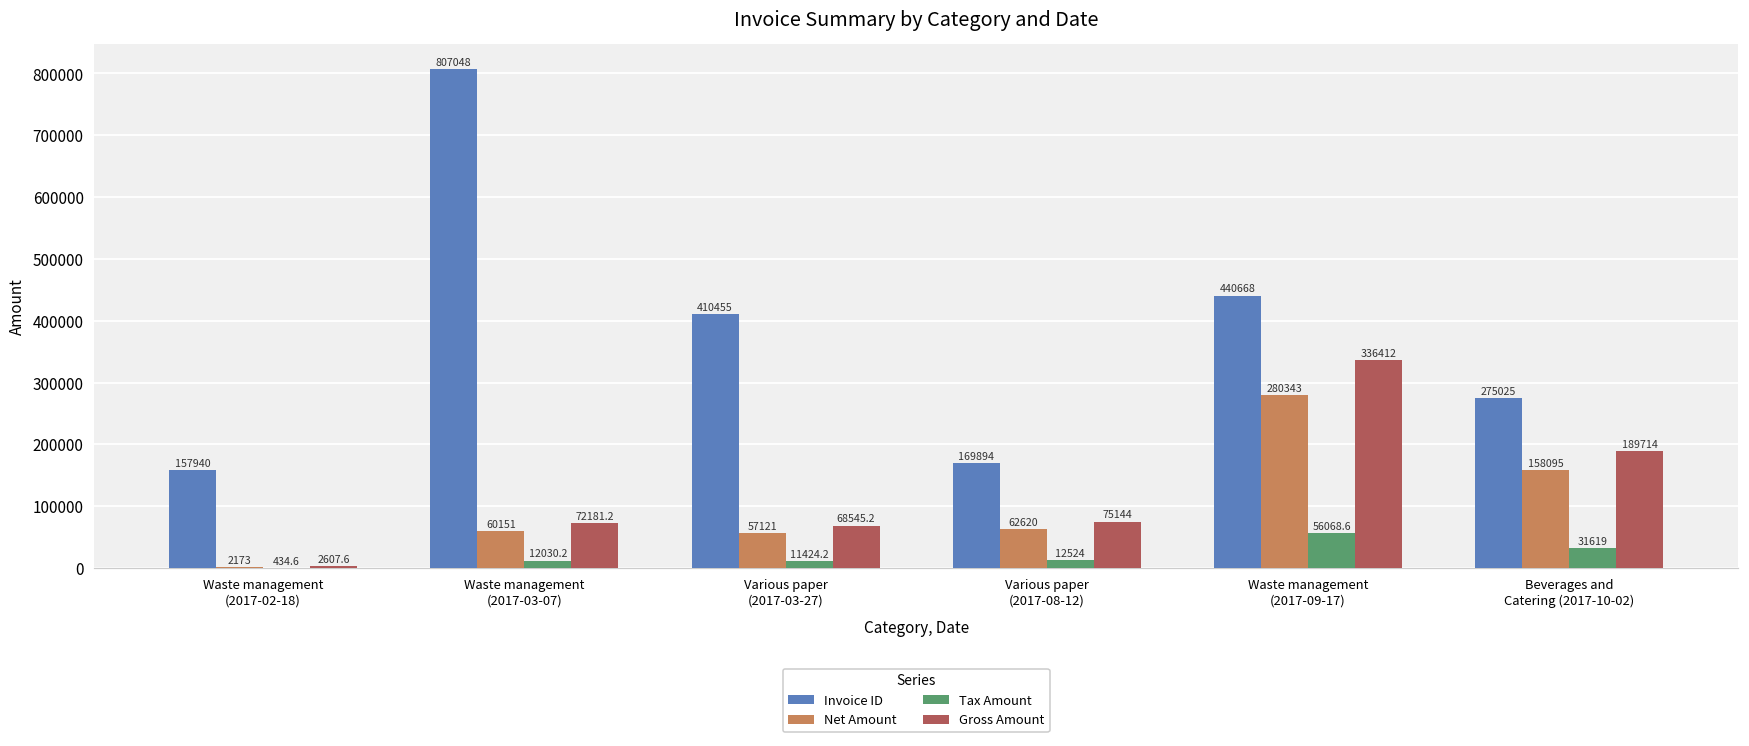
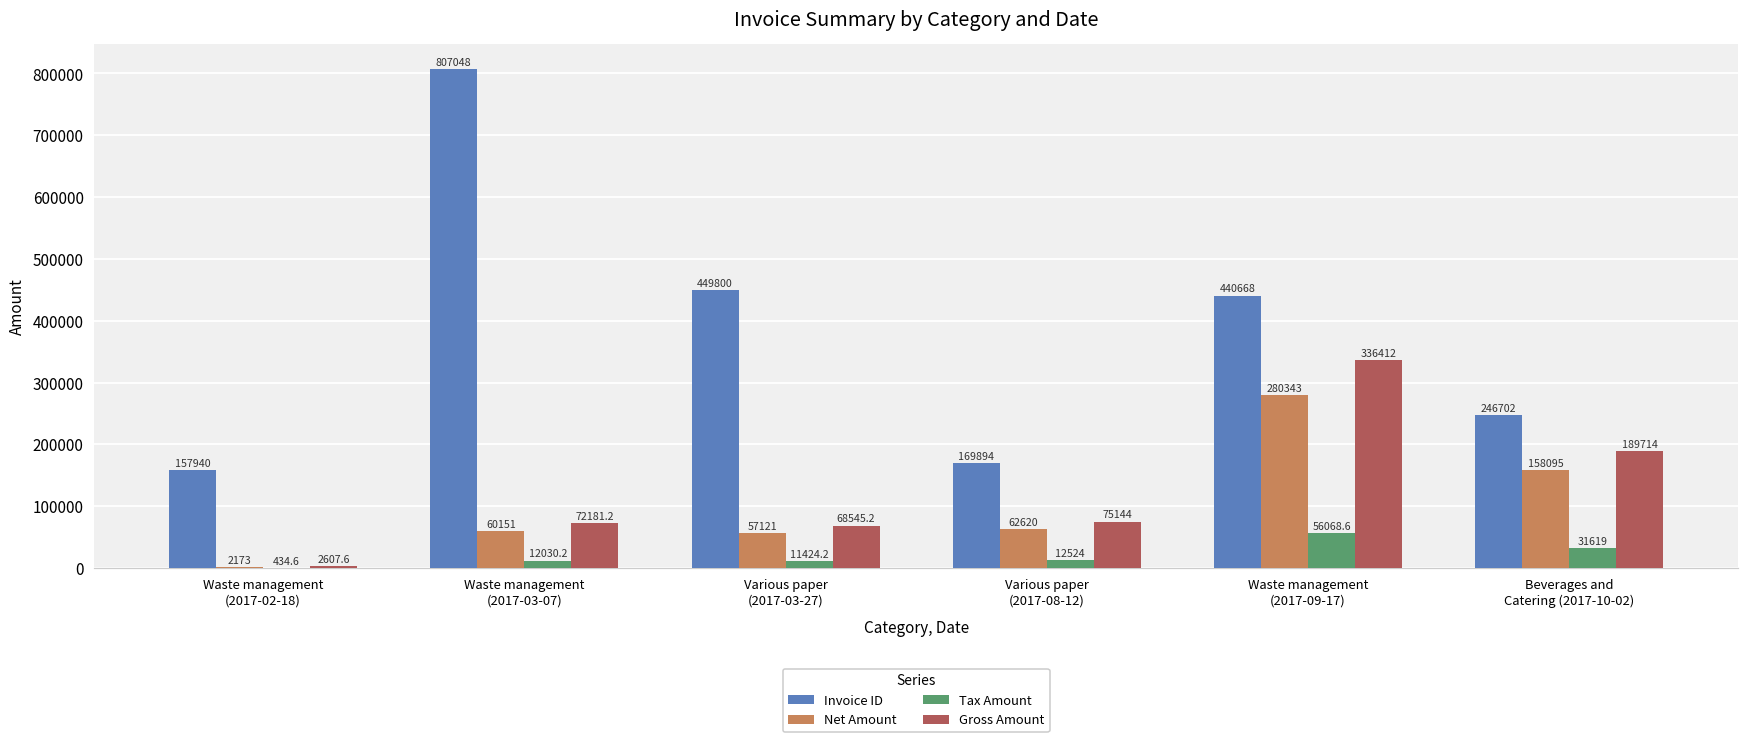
Invoice ID, Various paper (2017-03-27): 410455 -> 449800
Invoice ID, Beverages and Catering (2017-10-02): 275025 -> 246702
